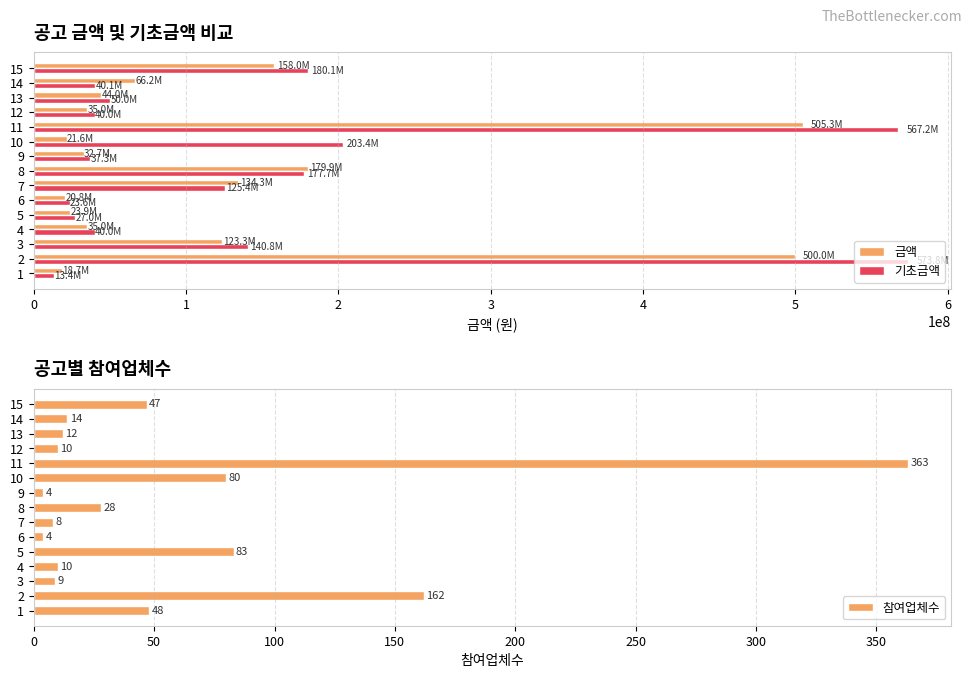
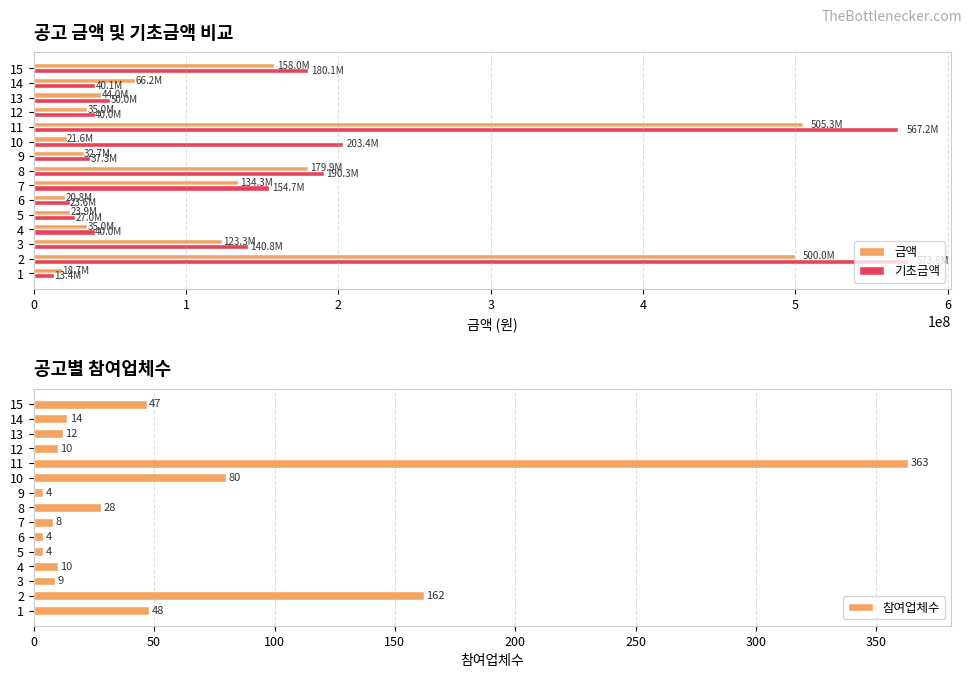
공고 금액 및 기초금액 비교, 기초금액, 8: 177.7M -> 190.3M
공고 금액 및 기초금액 비교, 기초금액, 7: 125.4M -> 154.7M
공고별 참여업체수, 5: 83 -> 4
